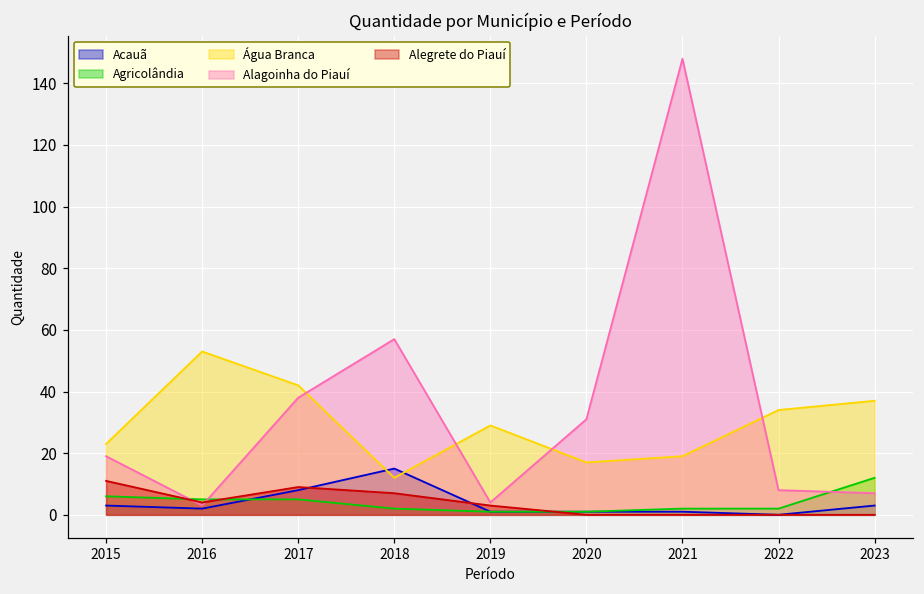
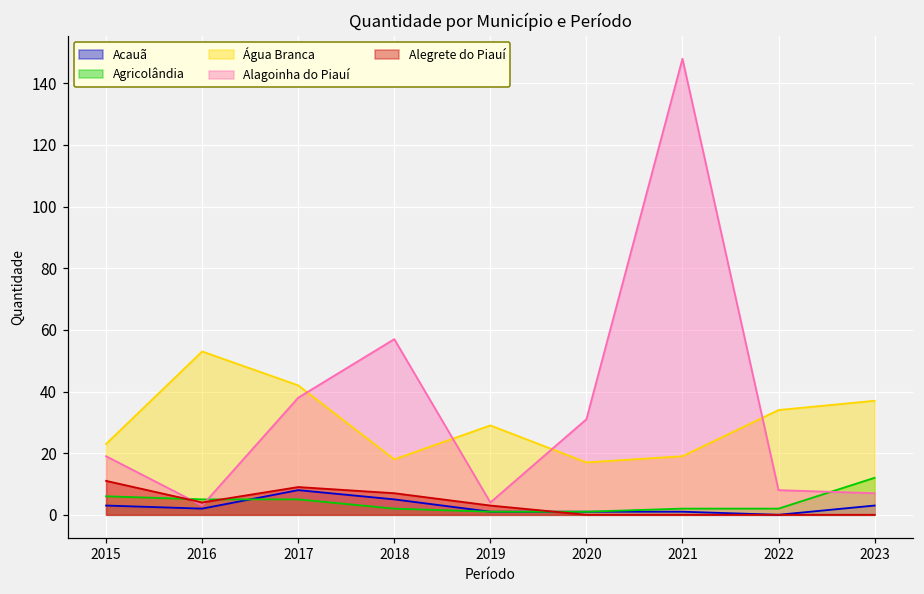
Acauã, 2018: 15 -> 5
Água Branca, 2018: 12 -> 18
